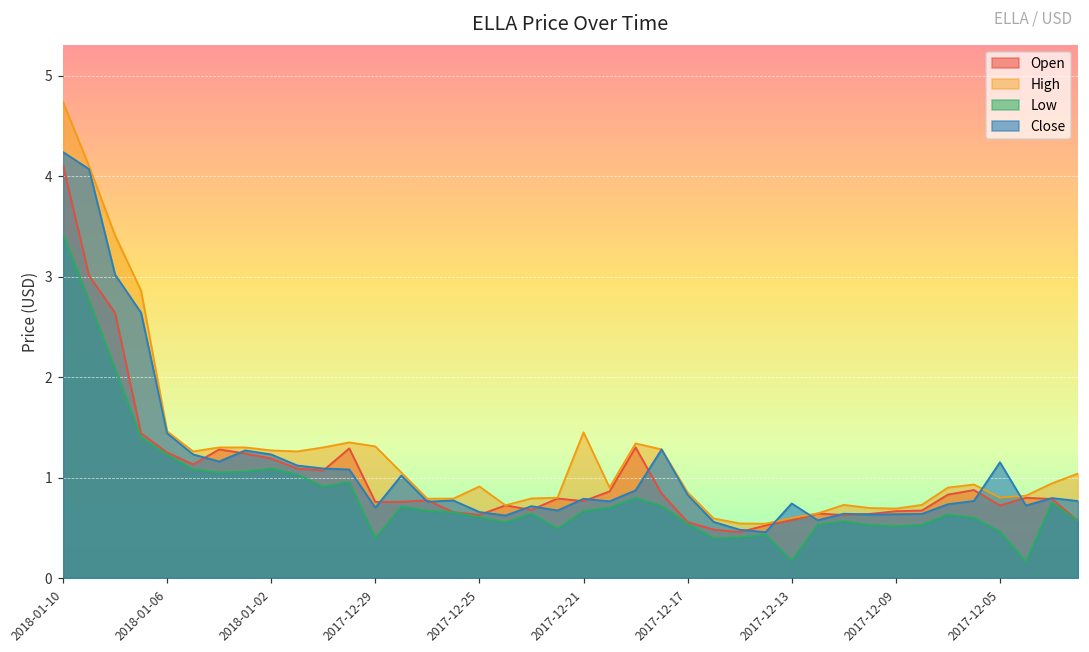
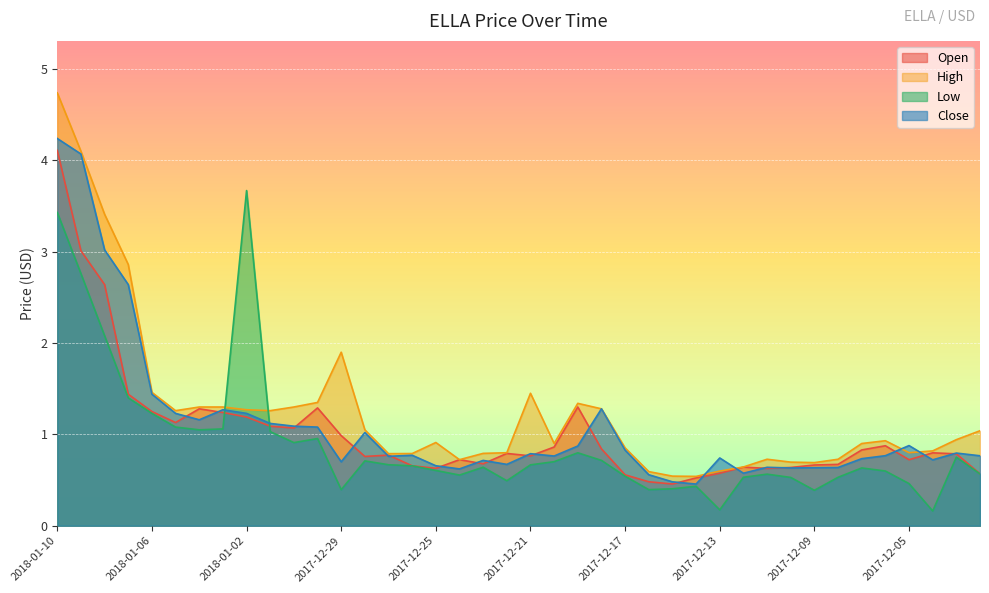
Low, 2018-01-02: 1.1 -> 3.7
Open, 2017-12-29: 0.8 -> 1.0
High, 2017-12-29: 1.3 -> 1.9
Low, 2017-12-09: 0.5 -> 0.4
Close, 2017-12-05: 1.2 -> 0.9
